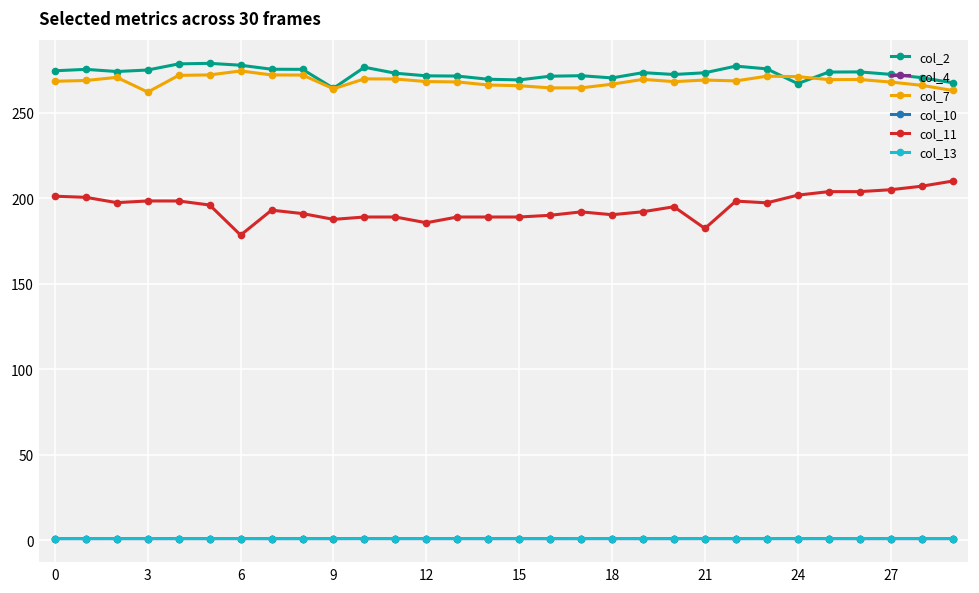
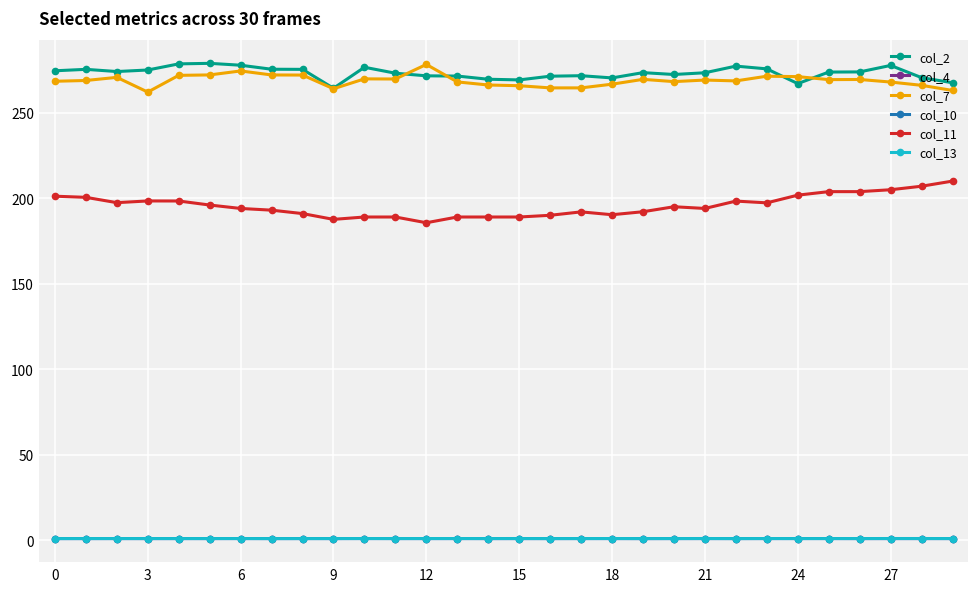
col_11, 6: 178 -> 194
col_7, 12: 268 -> 278
col_11, 21: 182 -> 194
col_2, 27: 272 -> 278
